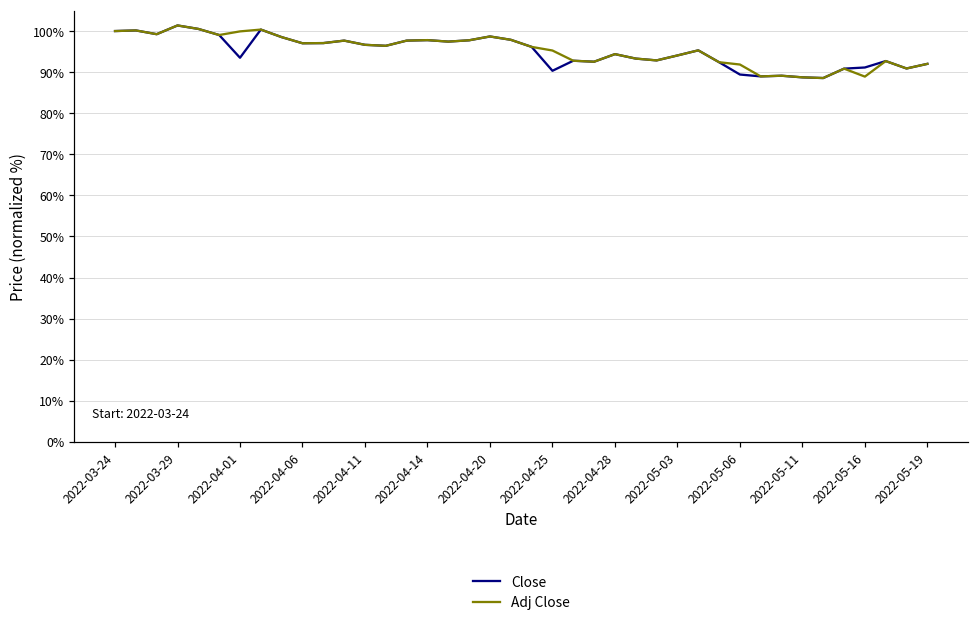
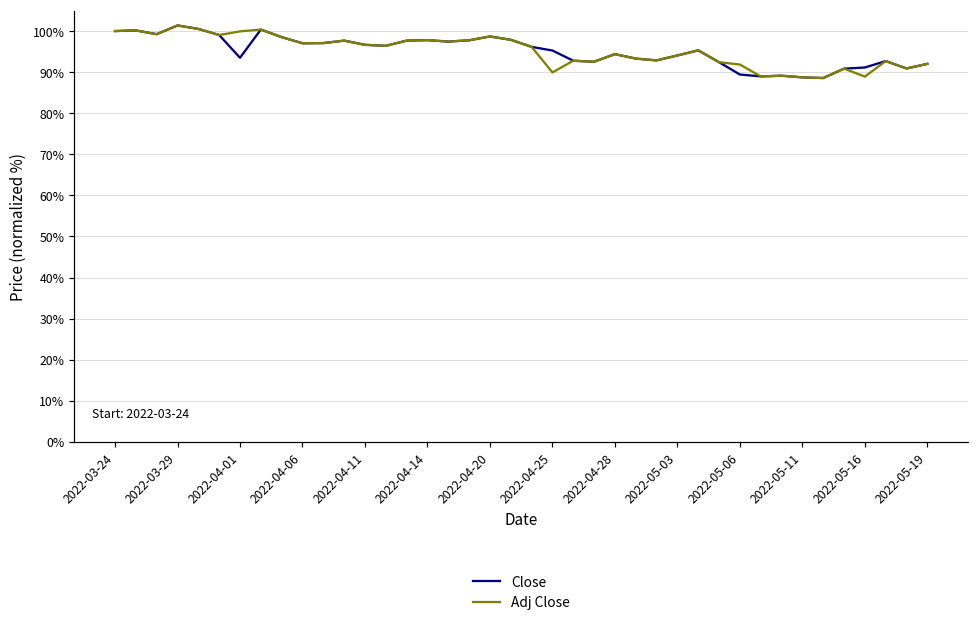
Close, 2022-04-25: 90% -> 95%
Adj Close, 2022-04-25: 95% -> 90%
